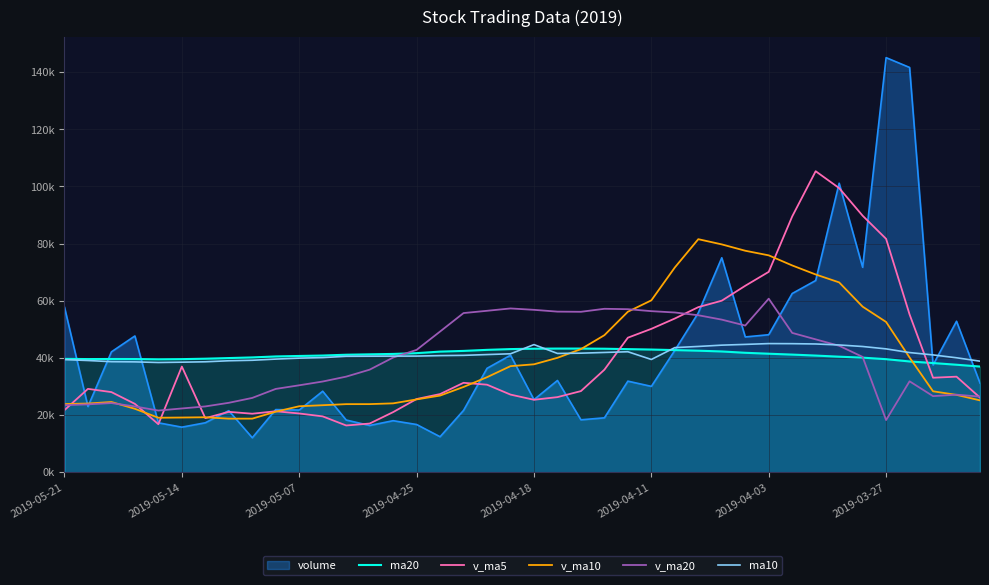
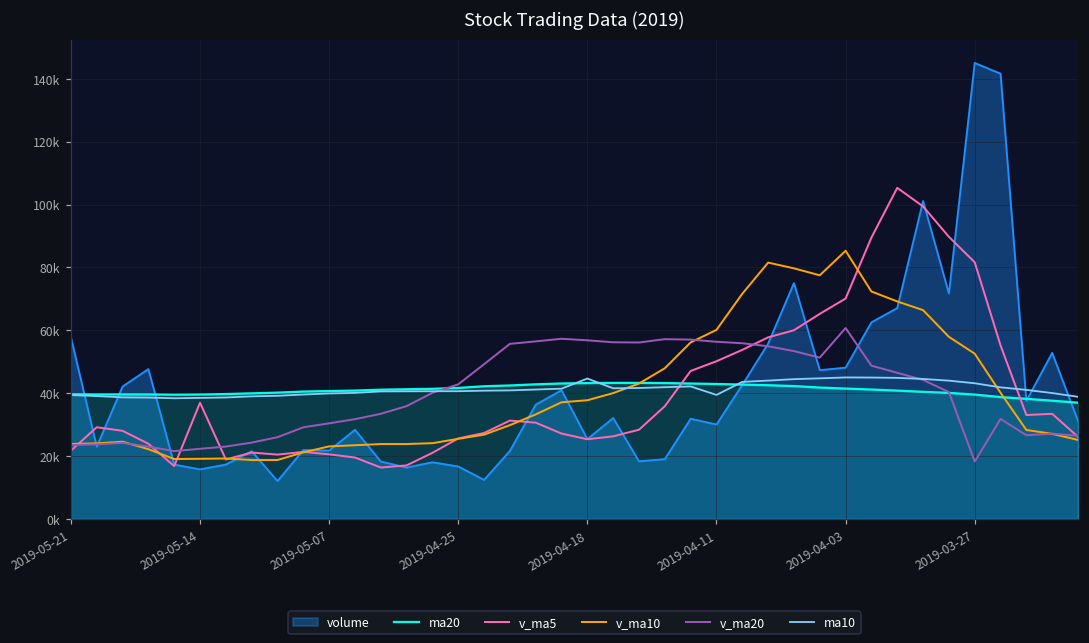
v_ma10, 2019-04-03: 76000 -> 85000
